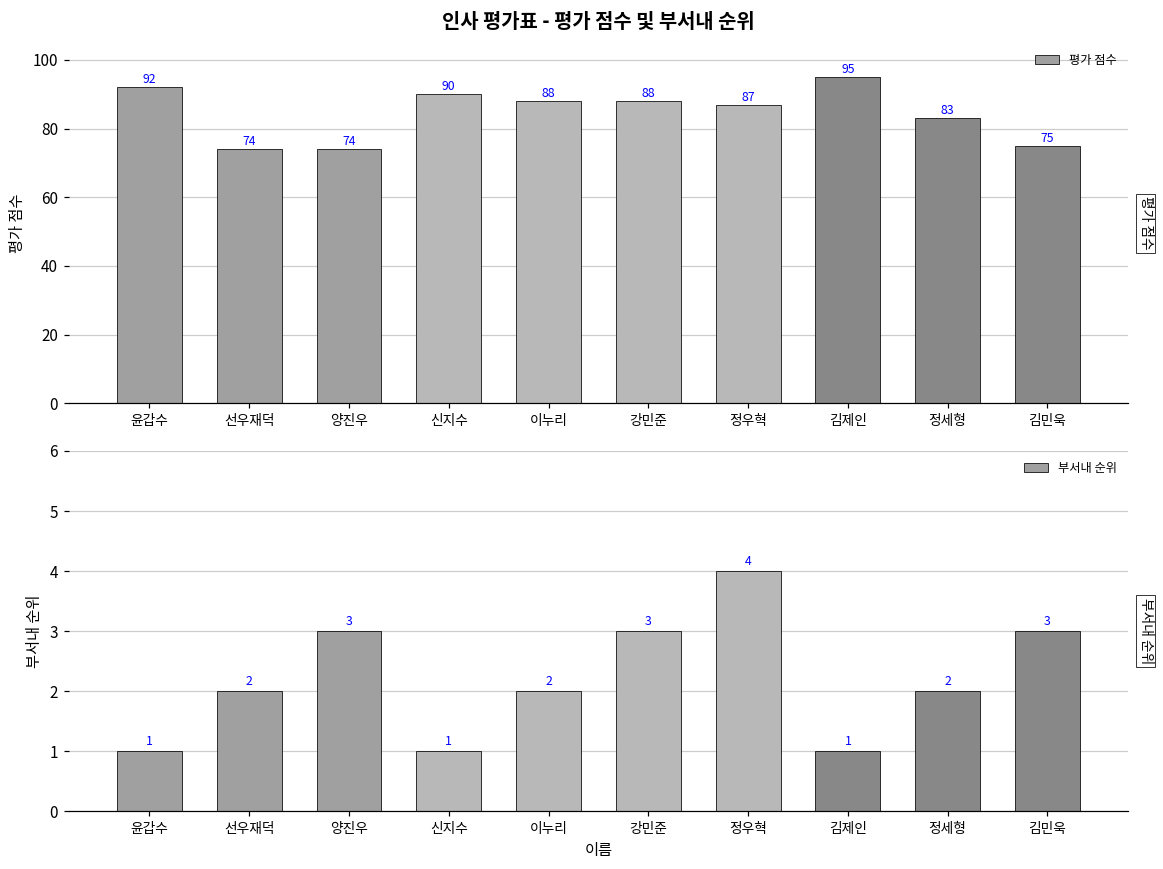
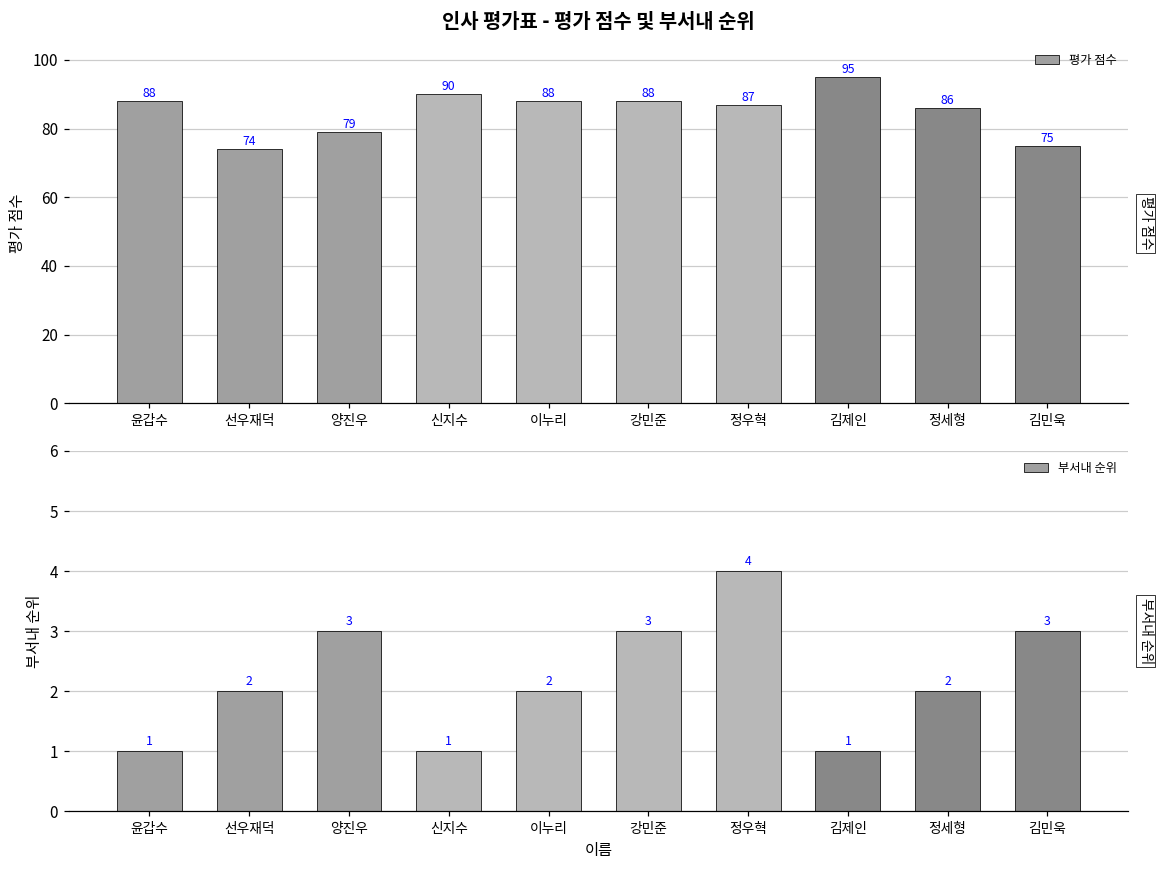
인사 평가표 - 평가 점수 및 부서내 순위, 윤갑수: 92 -> 88
인사 평가표 - 평가 점수 및 부서내 순위, 양진우: 74 -> 79
인사 평가표 - 평가 점수 및 부서내 순위, 정세형: 83 -> 86
